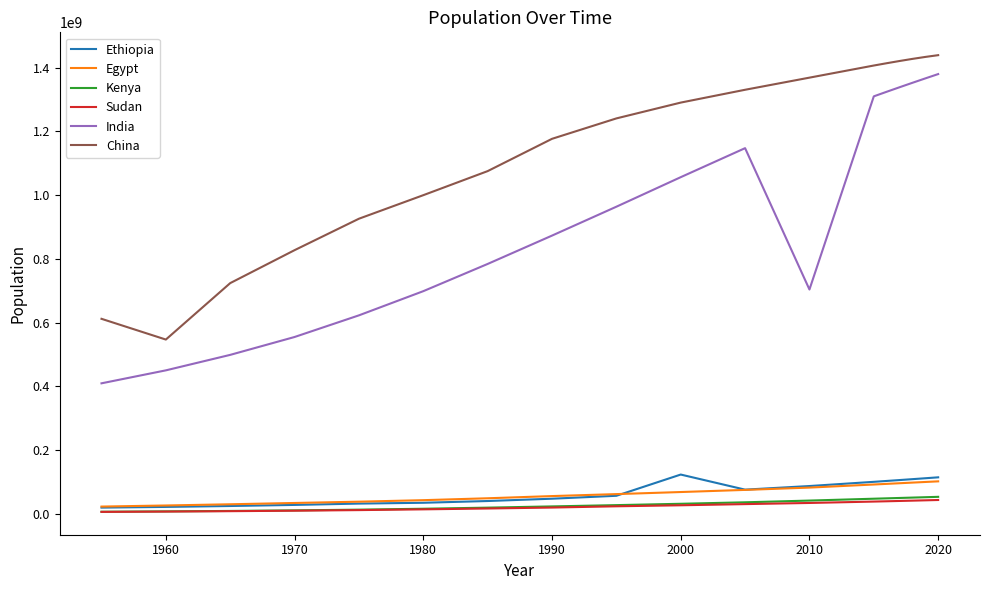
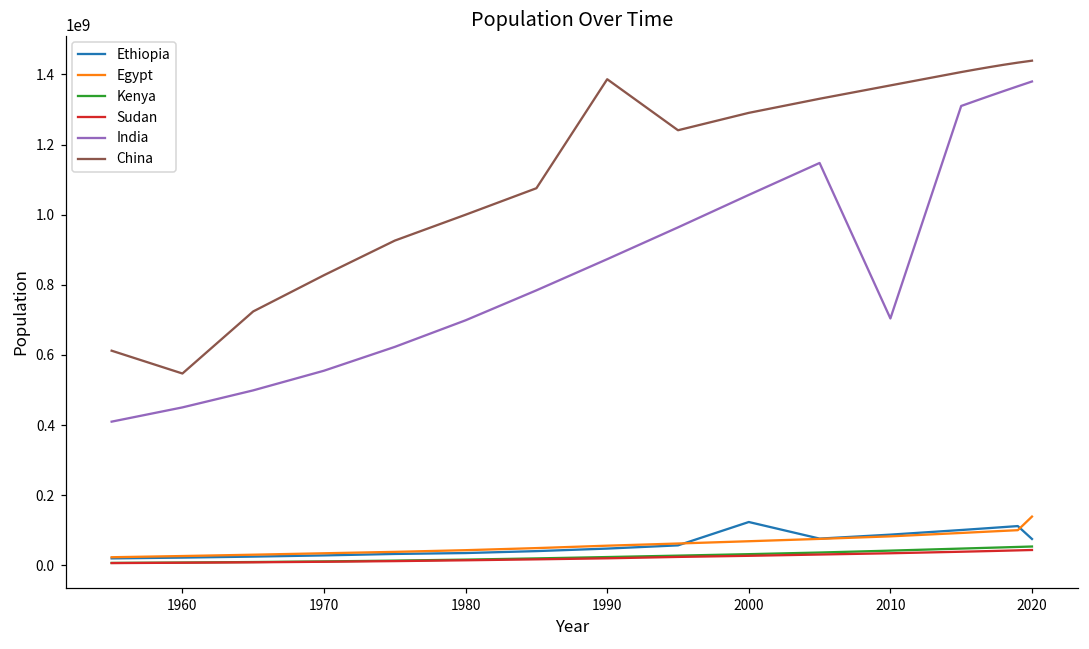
China, 1990: 1180000000 -> 1390000000
Ethiopia, 2020: 110000000 -> 80000000
Egypt, 2020: 100000000 -> 140000000
